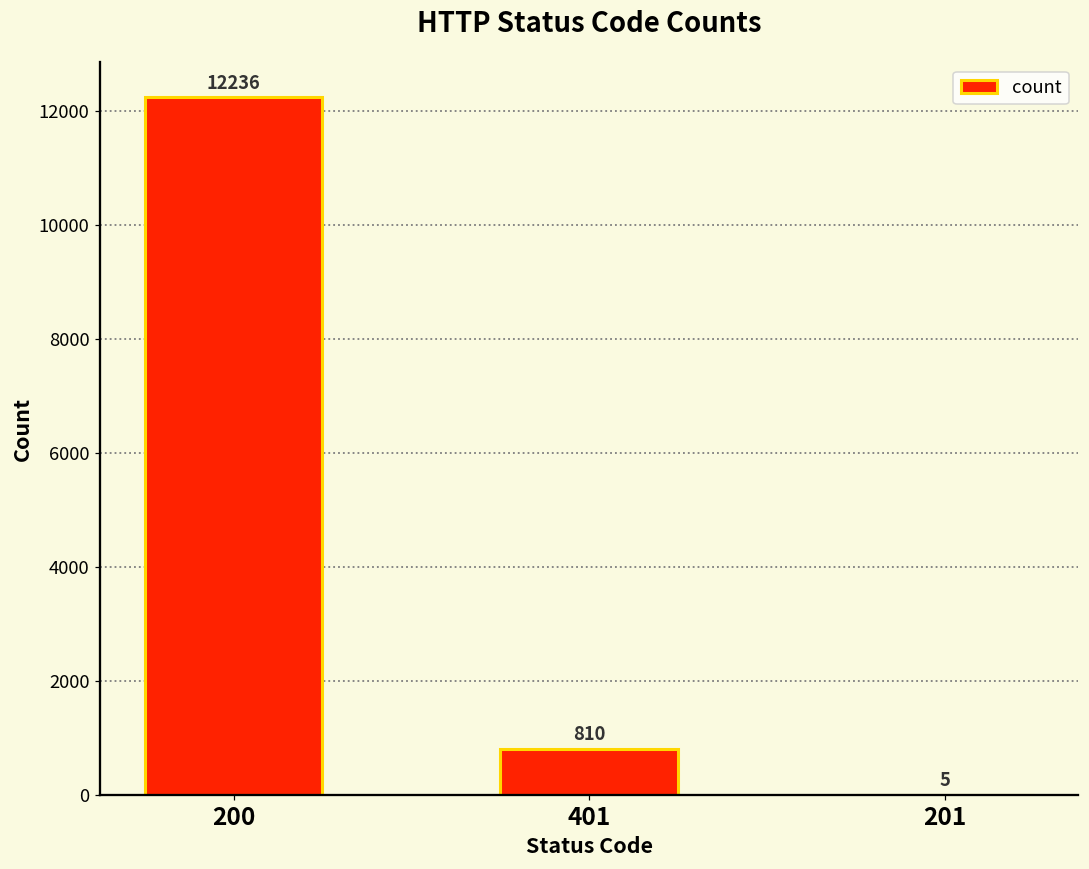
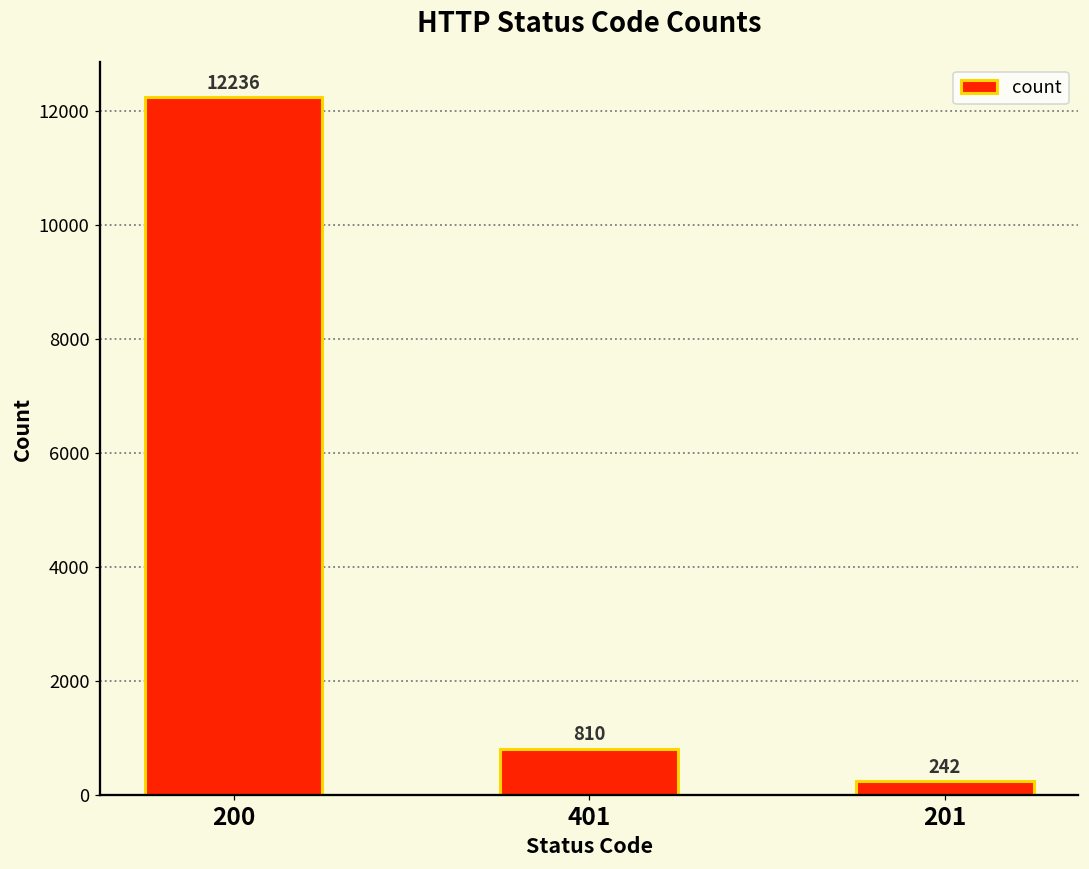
201: 5 -> 242
